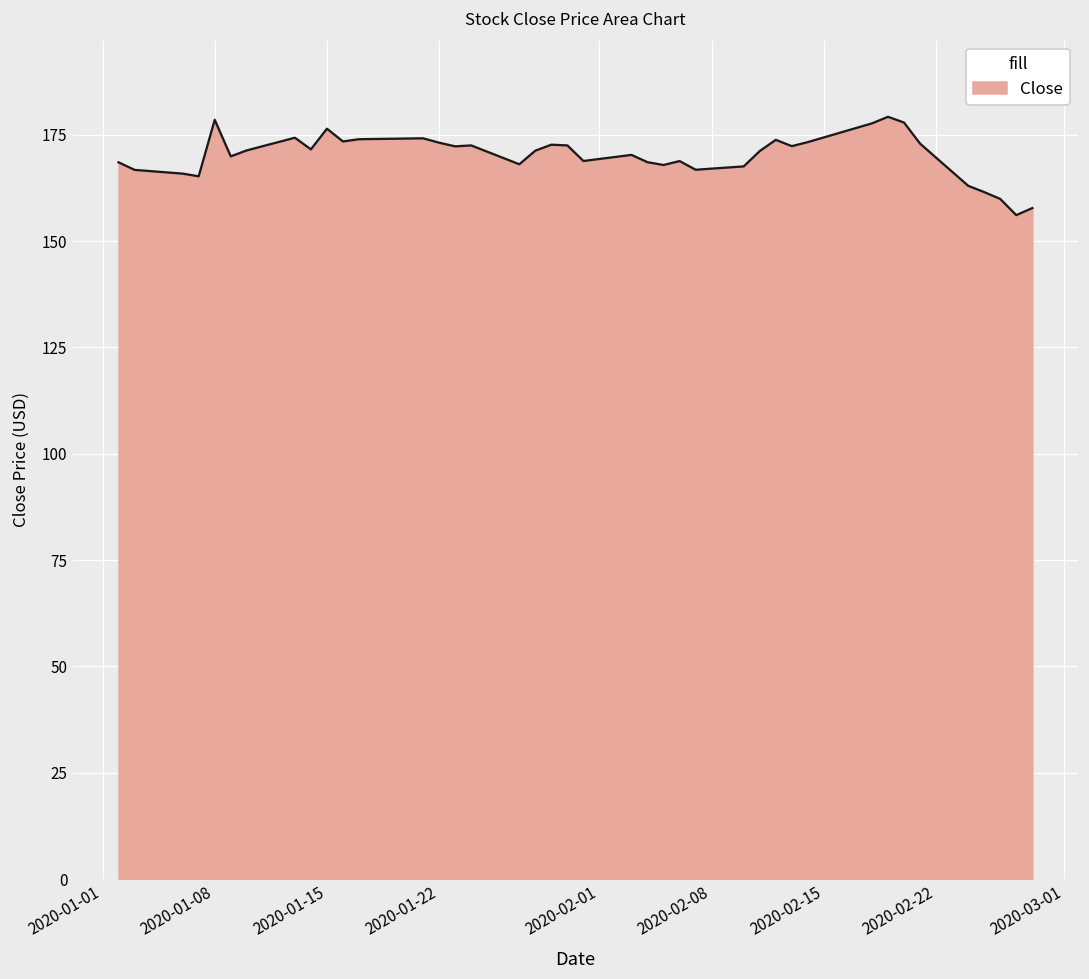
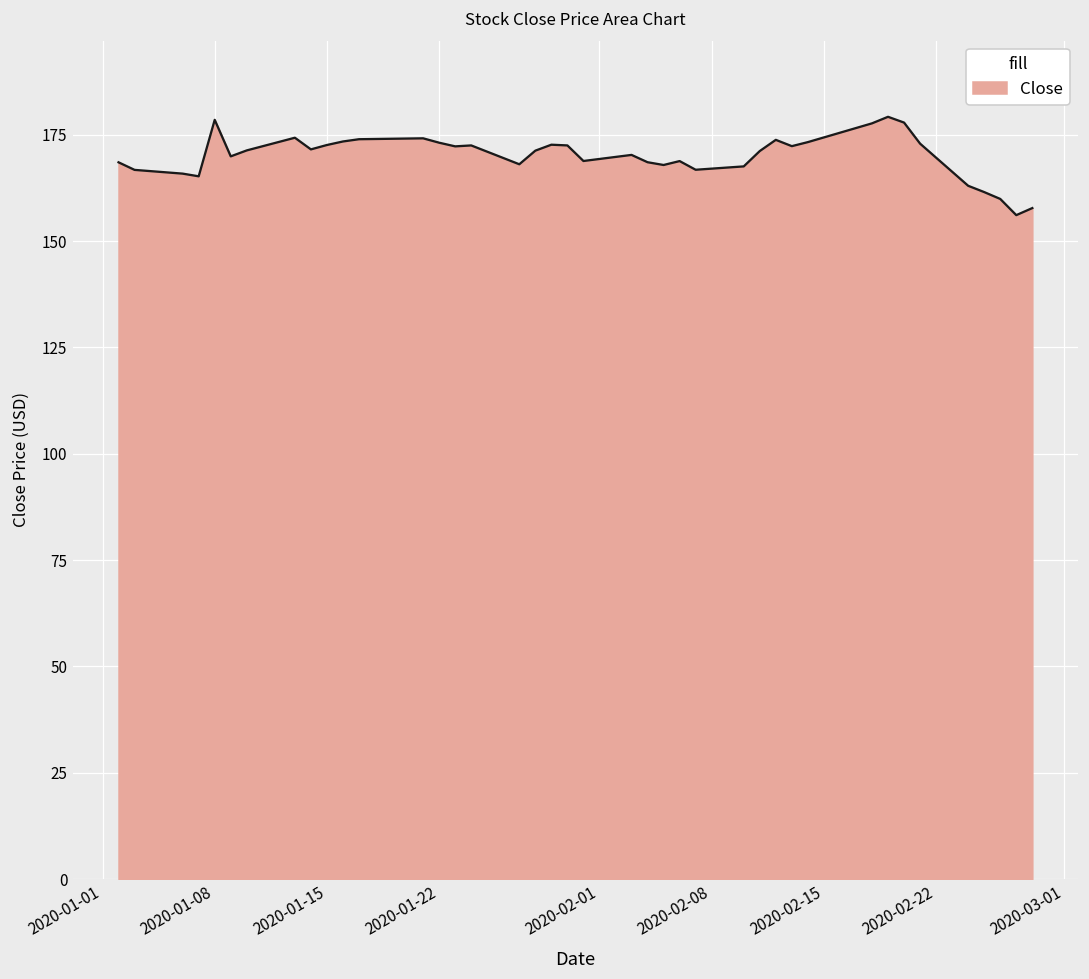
2020-01-15: 176 -> 173
